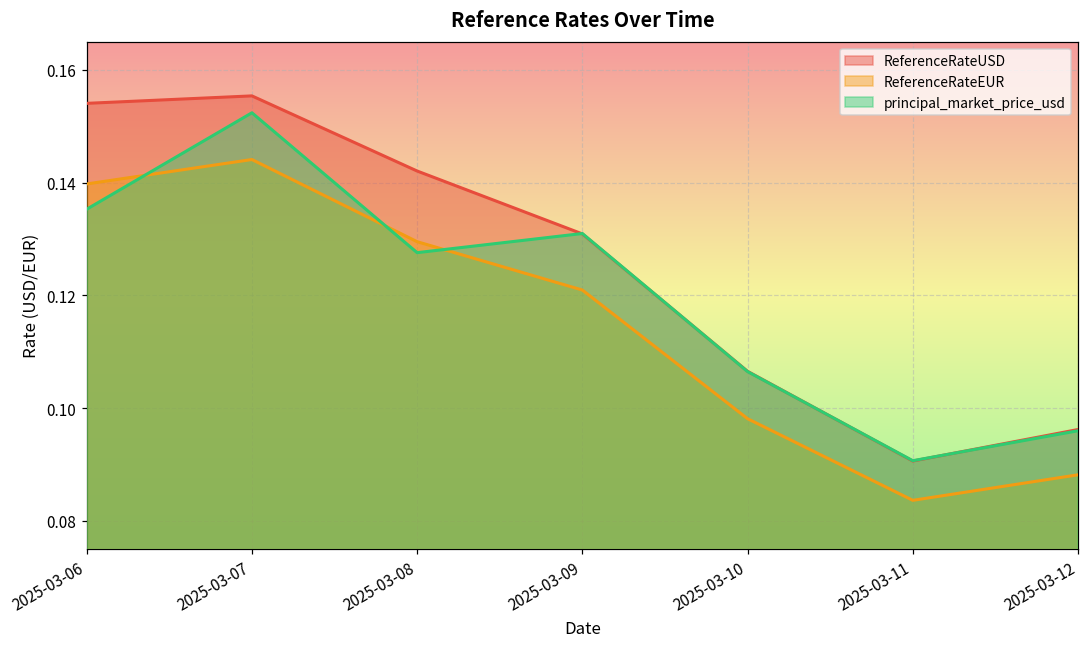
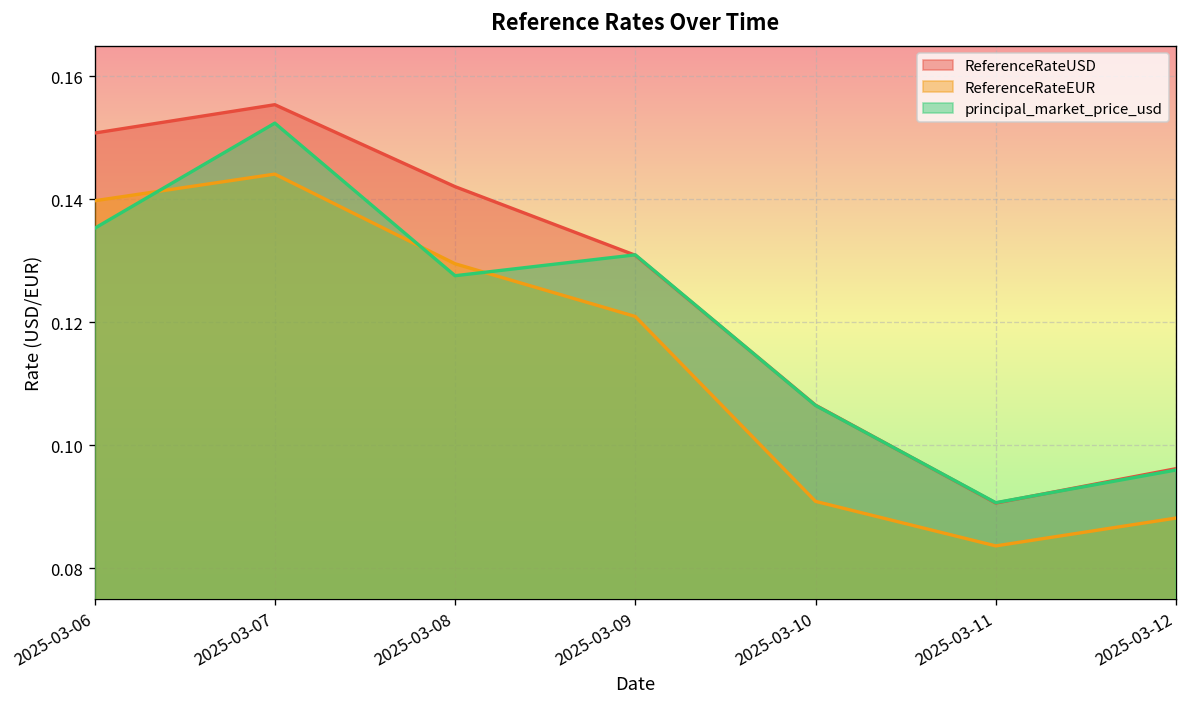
ReferenceRateUSD, 2025-03-06: 0.154 -> 0.151
ReferenceRateEUR, 2025-03-10: 0.098 -> 0.091
